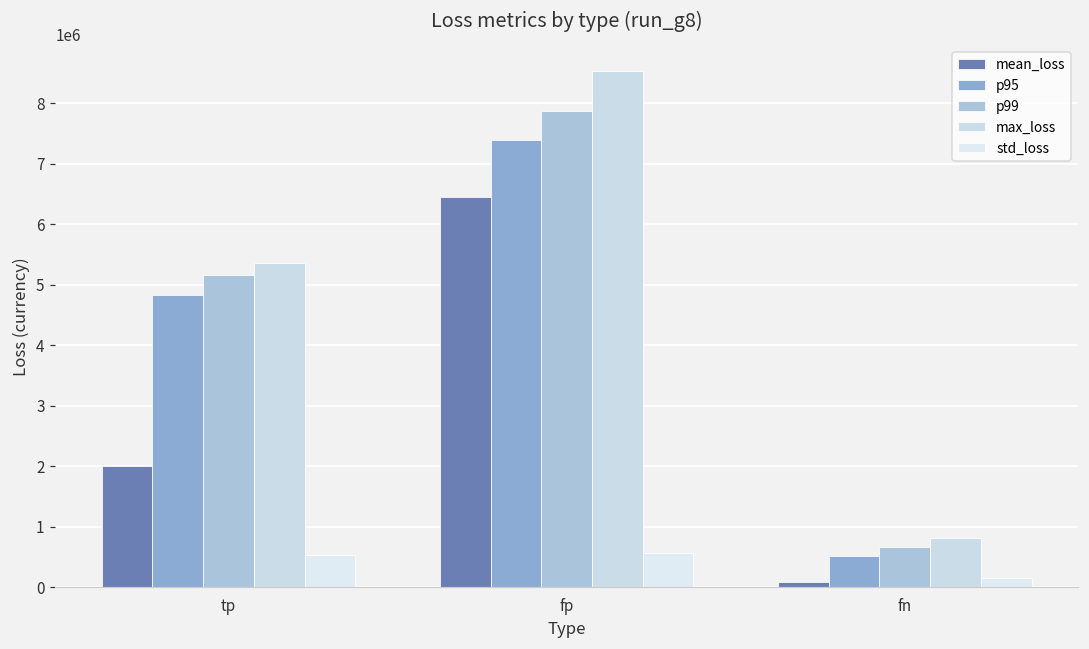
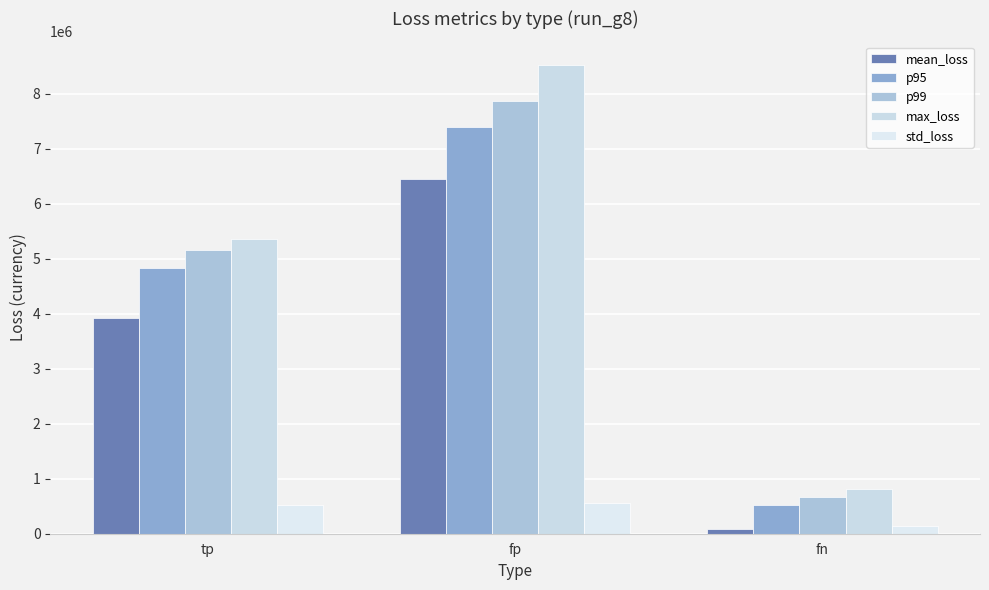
mean_loss, tp: 2000000 -> 3900000
